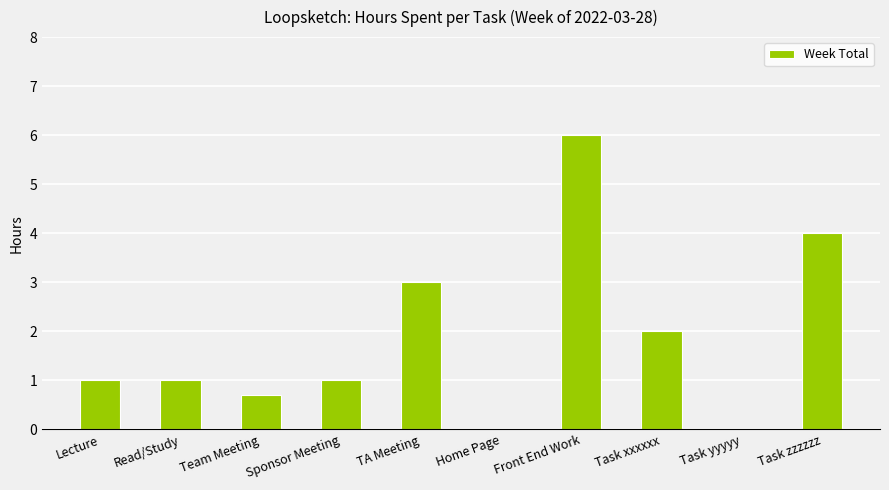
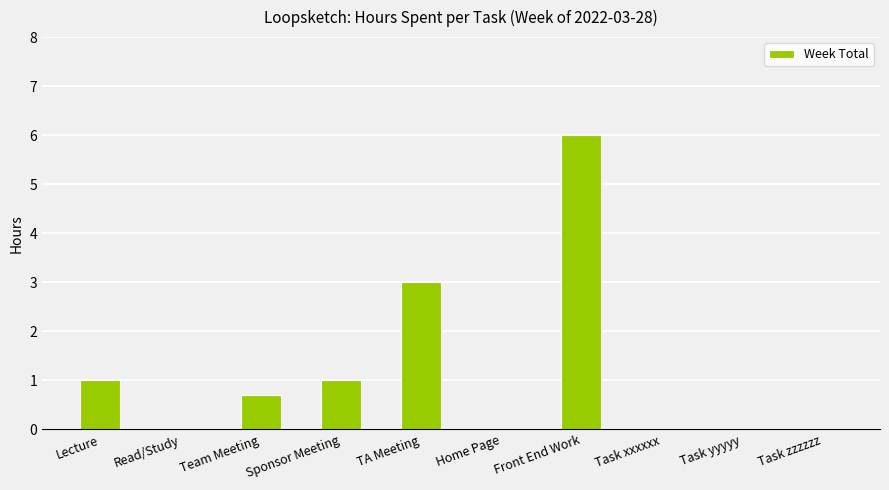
Read/Study: 1 -> 0
Task xxxxxx: 2 -> 0
Task zzzzzz: 4 -> 0
